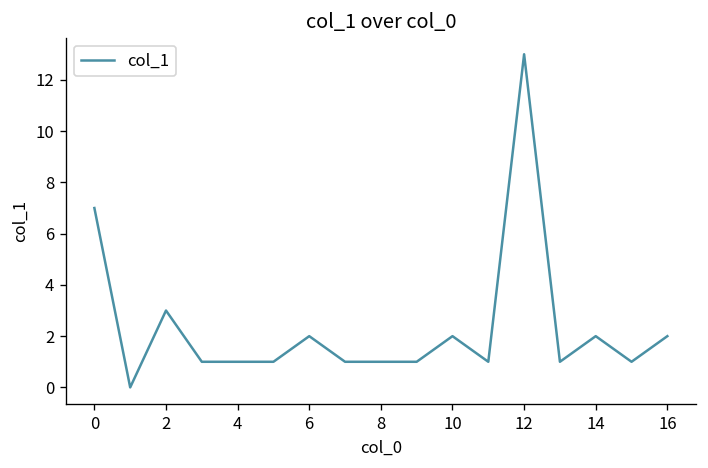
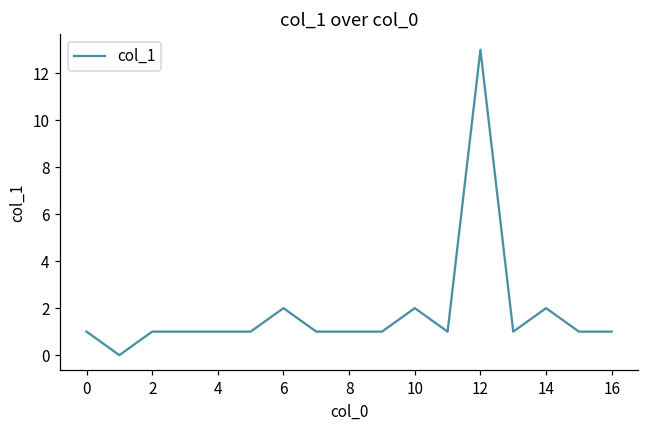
0: 7 -> 1
2: 3 -> 1
16: 2 -> 1
